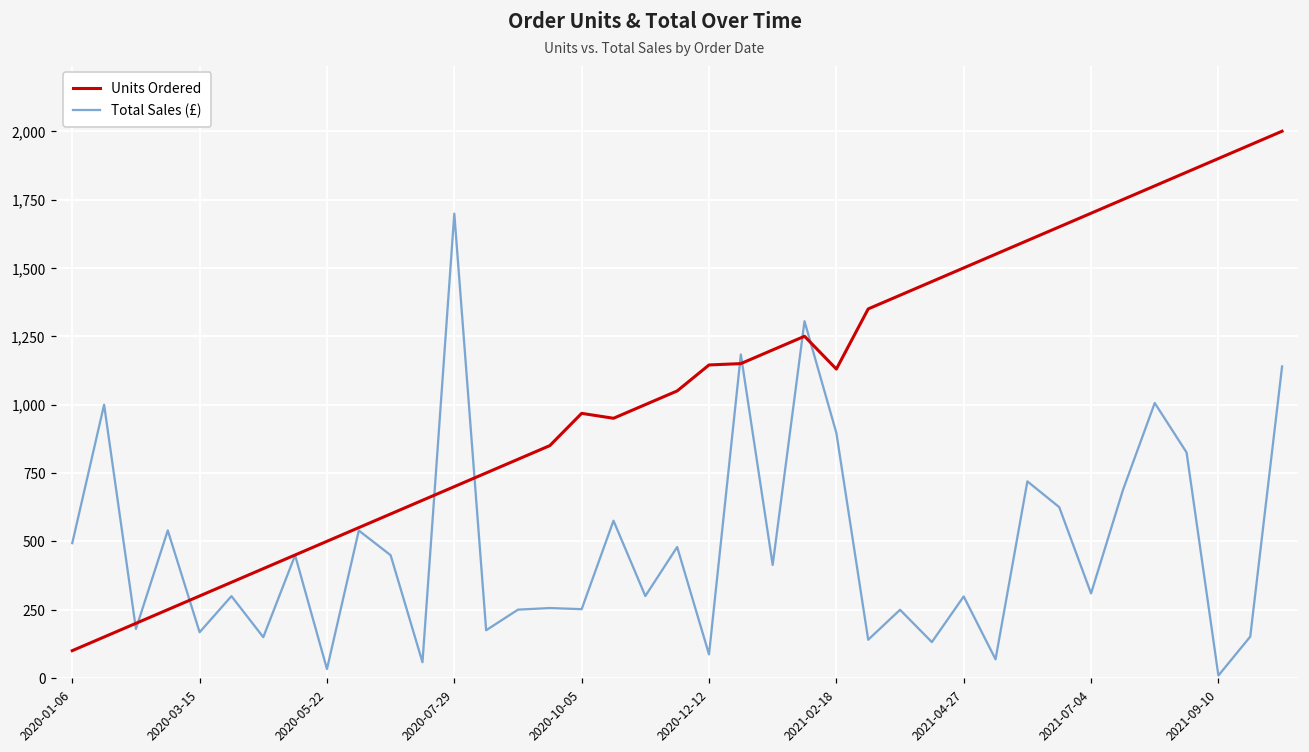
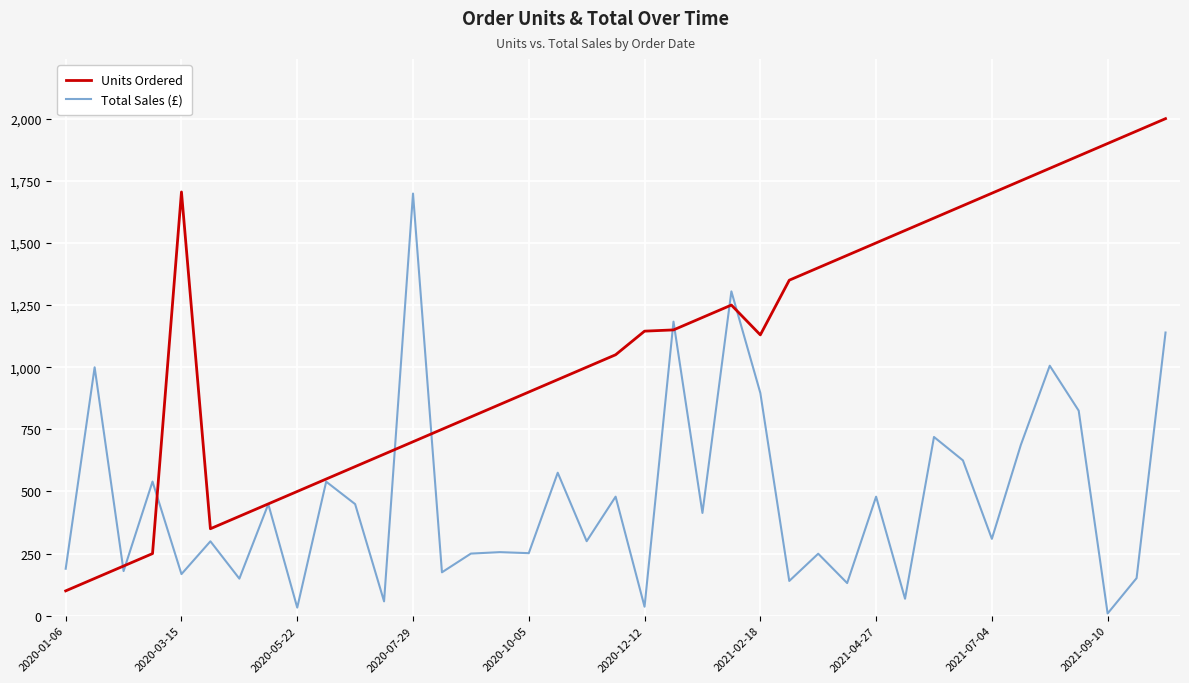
Total Sales (£), 2020-01-06: 490 -> 190
Units Ordered, 2020-03-15: 300 -> 1,710
Units Ordered, 2020-10-05: 970 -> 900
Total Sales (£), 2020-12-12: 90 -> 40
Total Sales (£), 2021-04-27: 300 -> 480
